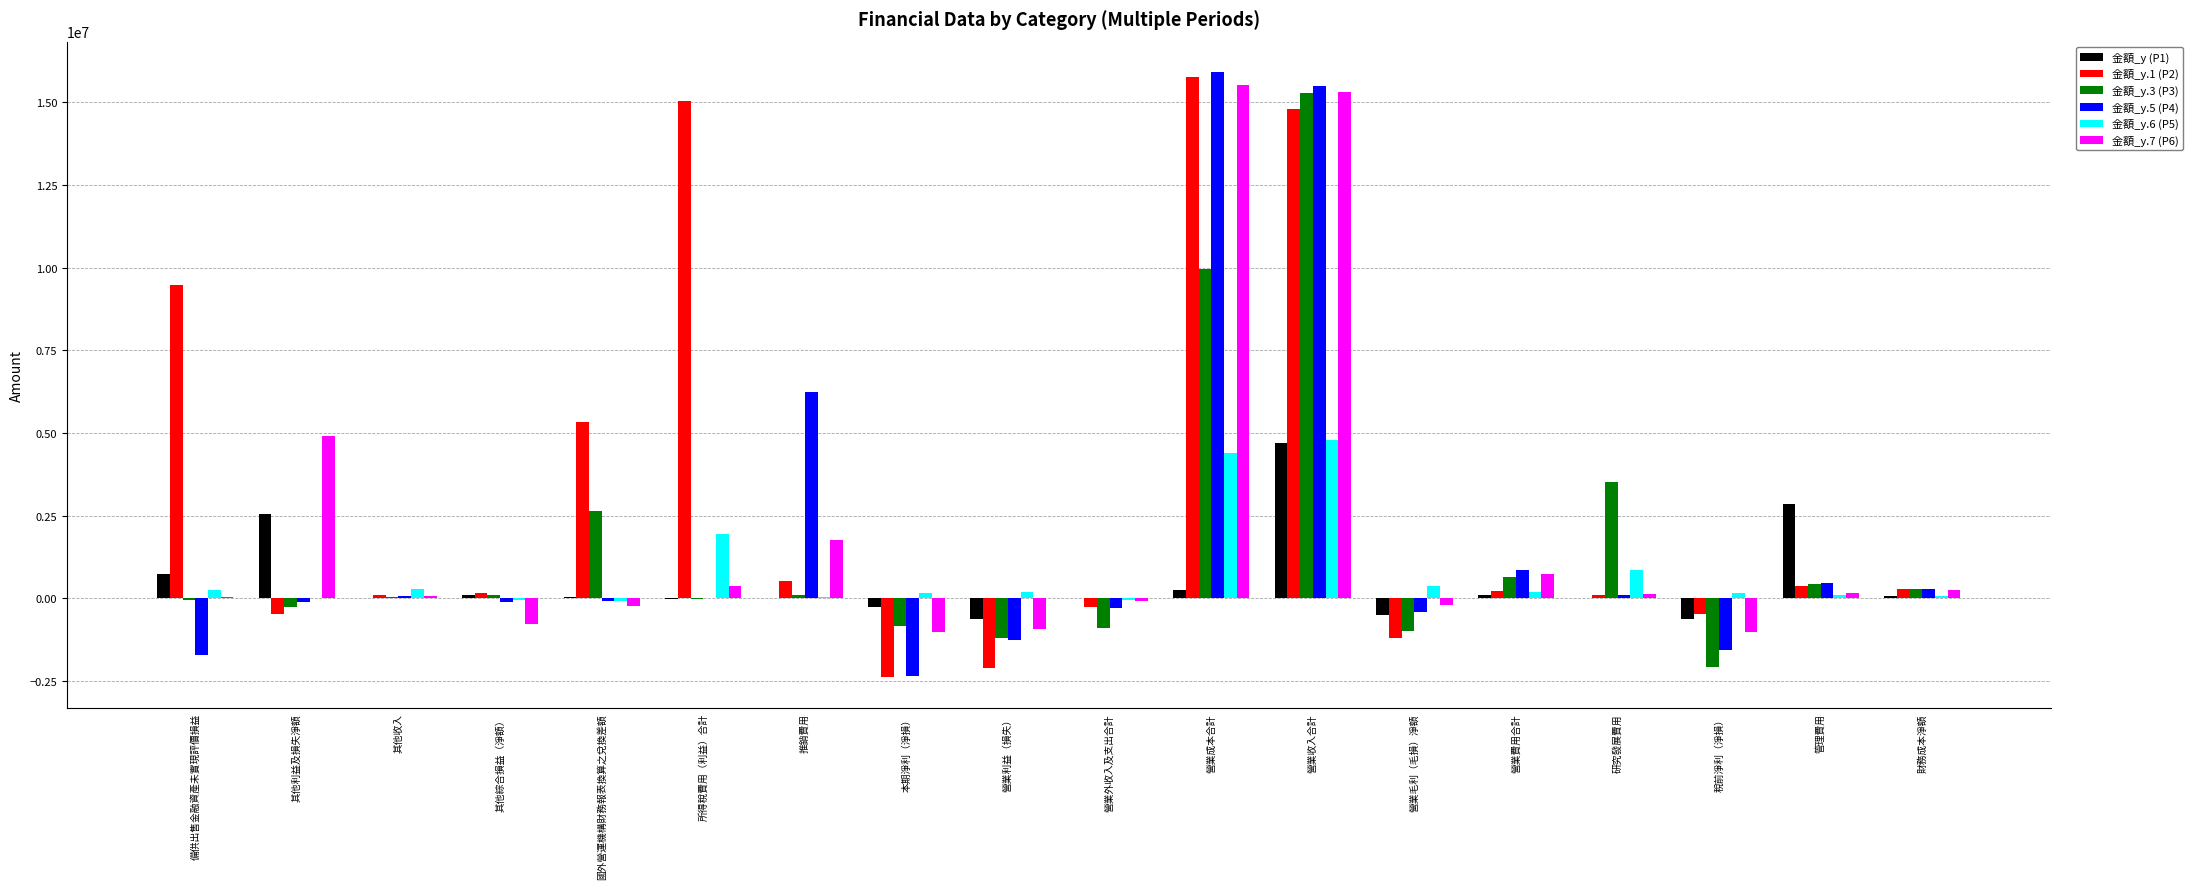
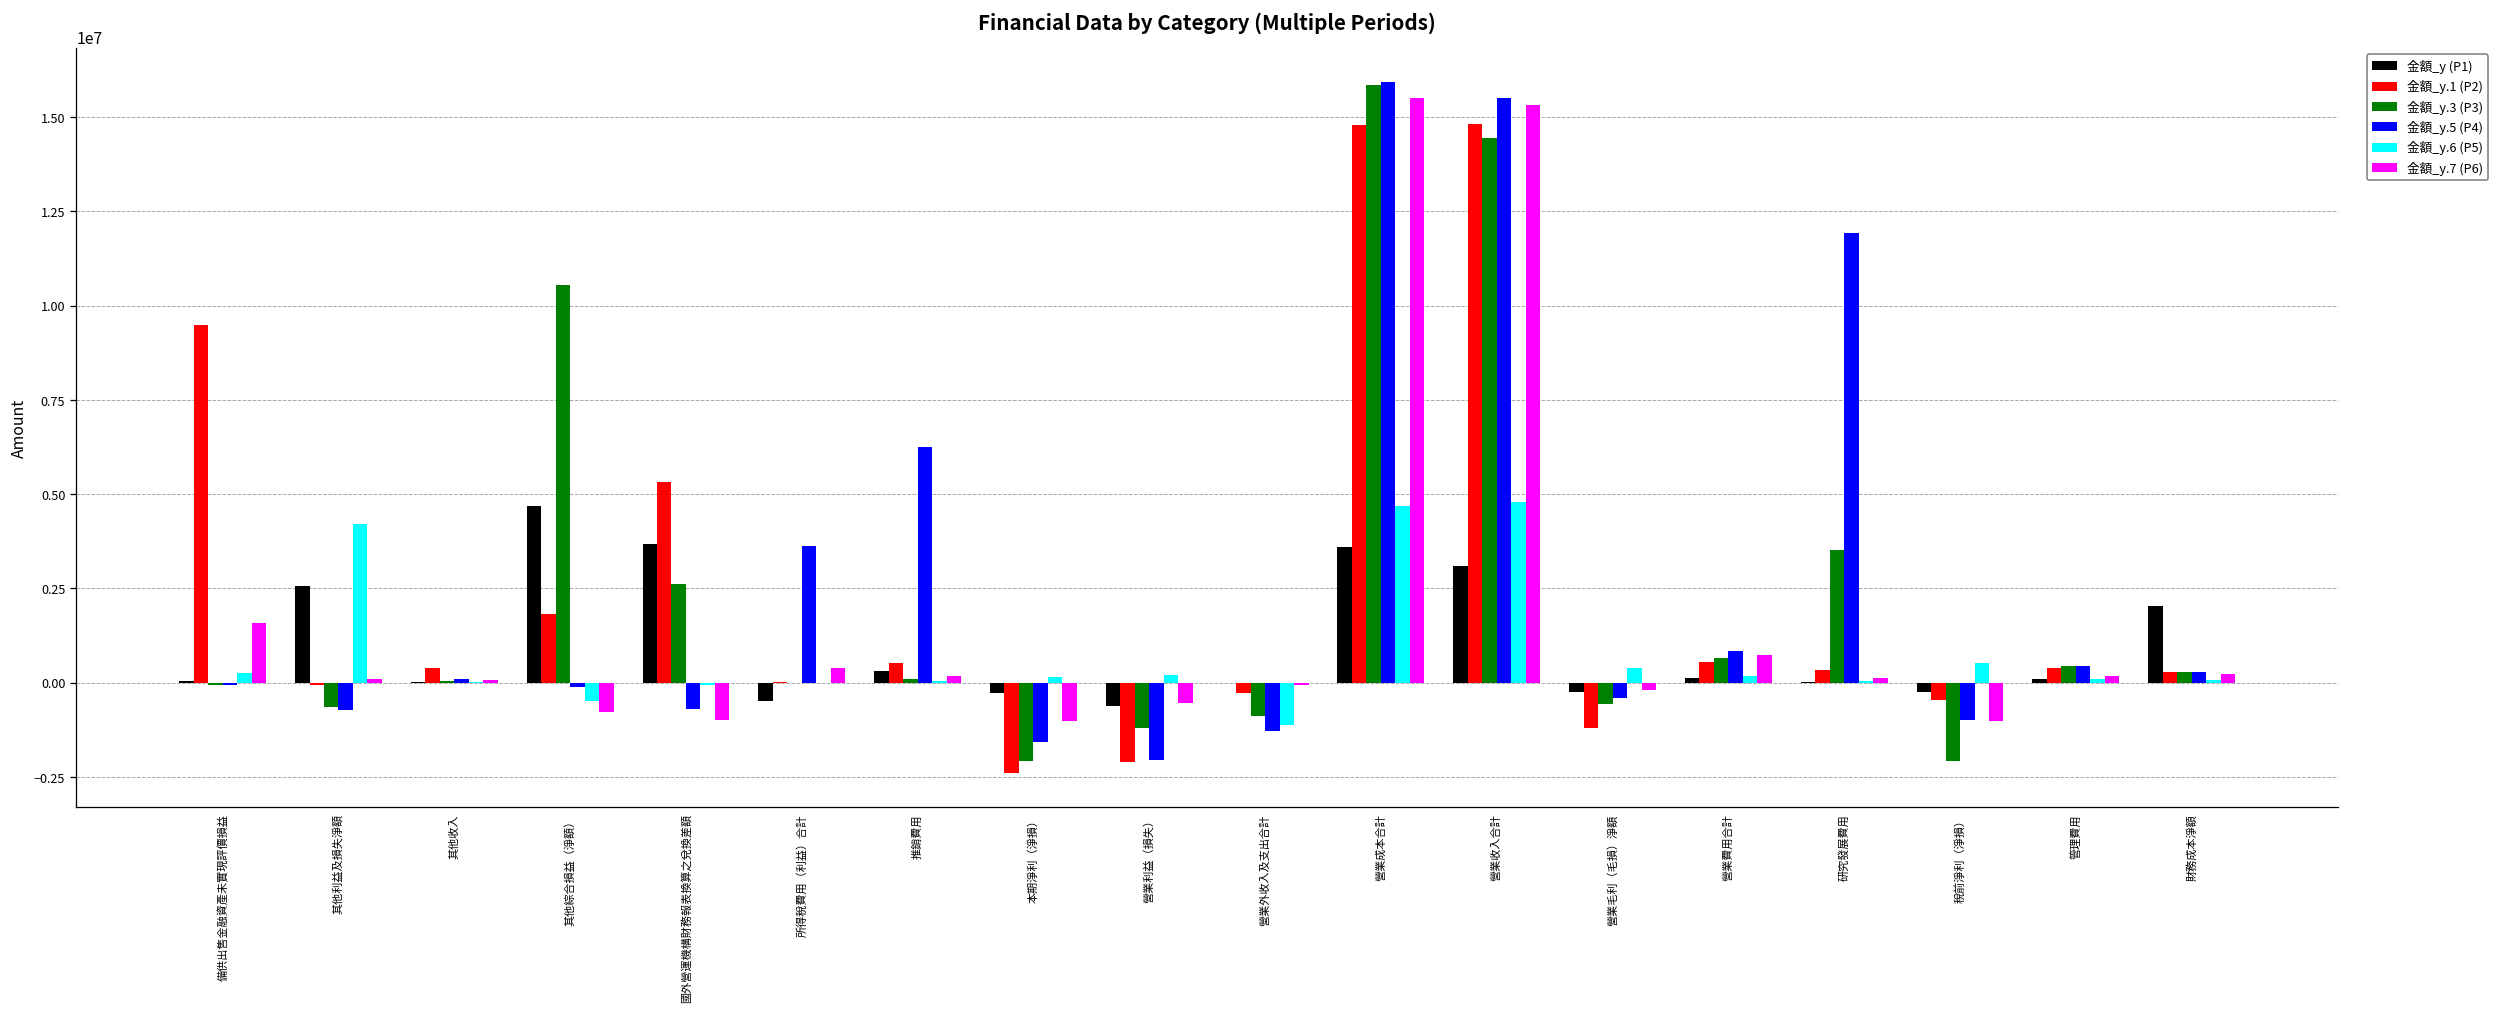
金額_y (P1), 備供出售金融資產未實現評價損益: 700000 -> 100000
金額_y.5 (P4), 備供出售金融資產未實現評價損益: -1700000 -> -100000
金額_y.7 (P6), 備供出售金融資產未實現評價損益: 100000 -> 1600000
金額_y.1 (P2), 其他利益及損失淨額: -500000 -> -100000
金額_y.3 (P3), 其他利益及損失淨額: -300000 -> -600000
金額_y.5 (P4), 其他利益及損失淨額: -100000 -> -700000
金額_y.6 (P5), 其他利益及損失淨額: 0 -> 4200000
金額_y.7 (P6), 其他利益及損失淨額: 4900000 -> 100000
金額_y.1 (P2), 其他收入: 100000 -> 400000
金額_y.6 (P5), 其他收入: 300000 -> 0
金額_y (P1), 其他綜合損益（淨額）: 100000 -> 4700000
金額_y.1 (P2), 其他綜合損益（淨額）: 200000 -> 1800000
金額_y.3 (P3), 其他綜合損益（淨額）: 100000 -> 10600000
金額_y.6 (P5), 其他綜合損益（淨額）: -100000 -> -500000
金額_y (P1), 國外營運機構財務報表換算之兌換差額: 100000 -> 3700000
金額_y.5 (P4), 國外營運機構財務報表換算之兌換差額: -100000 -> -700000
金額_y.7 (P6), 國外營運機構財務報表換算之兌換差額: -200000 -> -1000000
金額_y (P1), 所得稅費用（利益）合計: 0 -> -500000
金額_y.1 (P2), 所得稅費用（利益）合計: 15000000 -> 0
金額_y.5 (P4), 所得稅費用（利益）合計: 0 -> 3600000
金額_y.6 (P5), 所得稅費用（利益）合計: 2000000 -> 0
金額_y (P1), 推銷費用: 0 -> 300000
金額_y.7 (P6), 推銷費用: 1800000 -> 200000
金額_y.3 (P3), 本期淨利（淨損）: -800000 -> -2100000
金額_y.5 (P4), 本期淨利（淨損）: -2300000 -> -1600000
金額_y.5 (P4), 營業利益（損失）: -1300000 -> -2100000
金額_y.7 (P6), 營業利益（損失）: -900000 -> -500000
金額_y.5 (P4), 營業外收入及支出合計: -300000 -> -1300000
金額_y.6 (P5), 營業外收入及支出合計: 0 -> -1100000
金額_y (P1), 營業成本合計: 300000 -> 3600000
金額_y.1 (P2), 營業成本合計: 15800000 -> 14800000
金額_y.3 (P3), 營業成本合計: 10000000 -> 15800000
金額_y.6 (P5), 營業成本合計: 4400000 -> 4700000
金額_y (P1), 營業收入合計: 4700000 -> 3100000
金額_y.3 (P3), 營業收入合計: 15300000 -> 14500000
金額_y (P1), 營業毛利（毛損）淨額: -500000 -> -200000
金額_y.3 (P3), 營業毛利（毛損）淨額: -1000000 -> -600000
金額_y.1 (P2), 營業費用合計: 200000 -> 600000
金額_y.1 (P2), 研究發展費用: 100000 -> 300000
金額_y.5 (P4), 研究發展費用: 100000 -> 11900000
金額_y.6 (P5), 研究發展費用: 900000 -> 0
金額_y (P1), 稅前淨利（淨損）: -600000 -> -200000
金額_y.5 (P4), 稅前淨利（淨損）: -1600000 -> -1000000
金額_y.6 (P5), 稅前淨利（淨損）: 200000 -> 500000
金額_y (P1), 管理費用: 2900000 -> 100000
金額_y (P1), 財務成本淨額: 100000 -> 2000000
